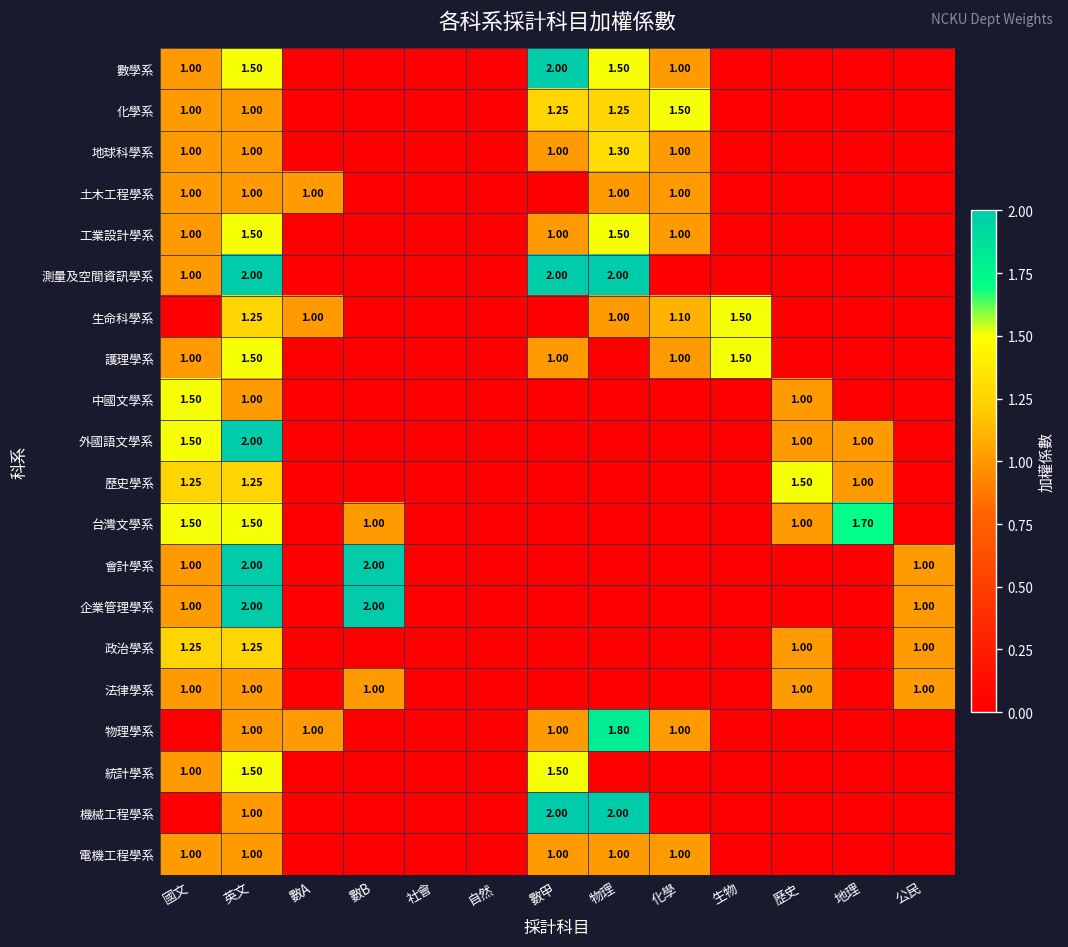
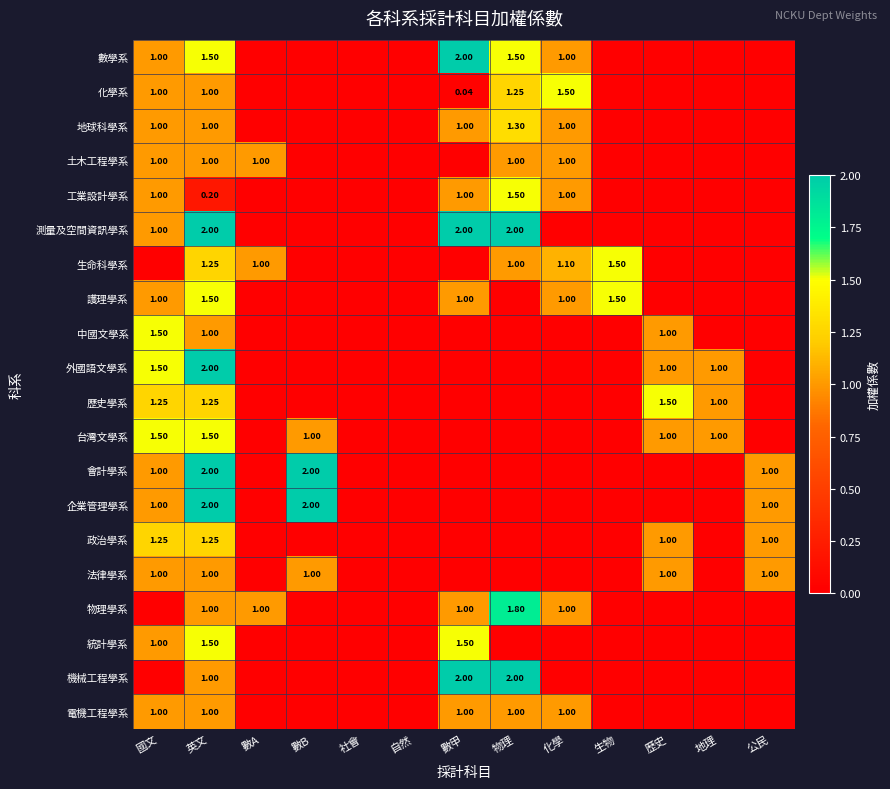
化學系, 數甲: 1.25 -> 0.04
工業設計學系, 英文: 1.50 -> 0.20
台灣文學系, 地理: 1.70 -> 1.00
